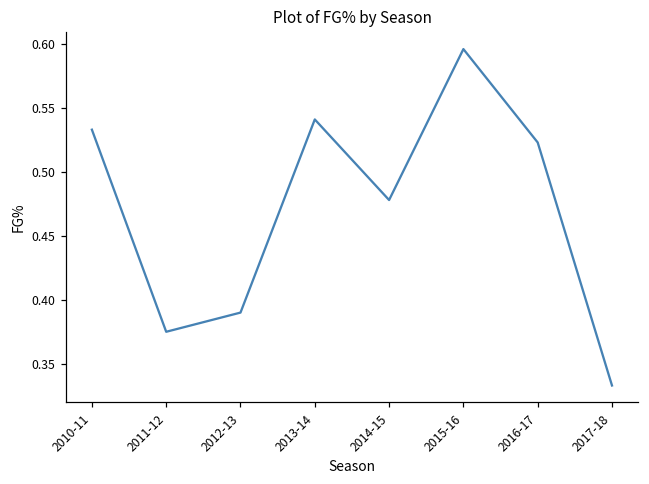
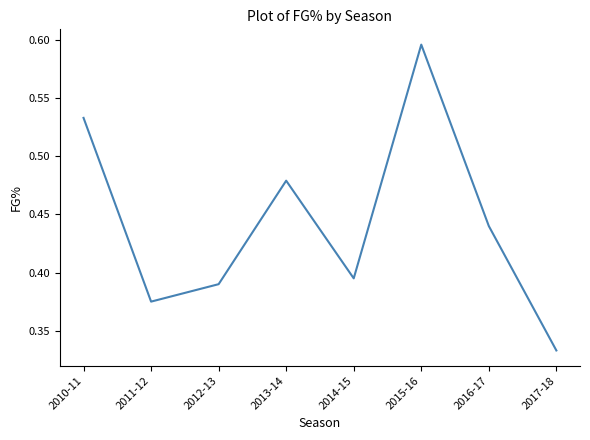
2013-14: 0.541 -> 0.479
2014-15: 0.478 -> 0.395
2016-17: 0.523 -> 0.440
